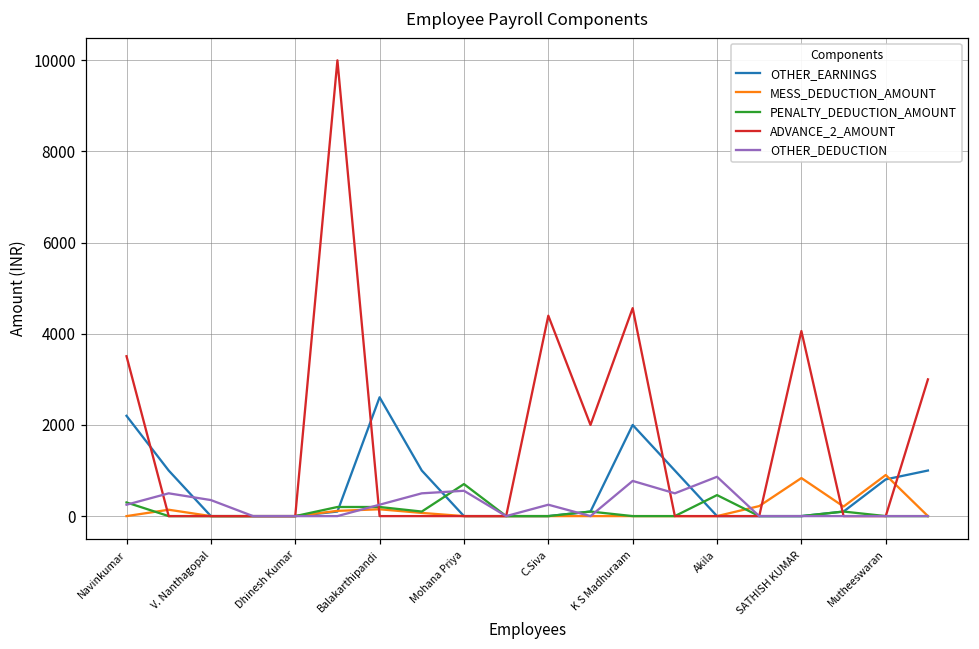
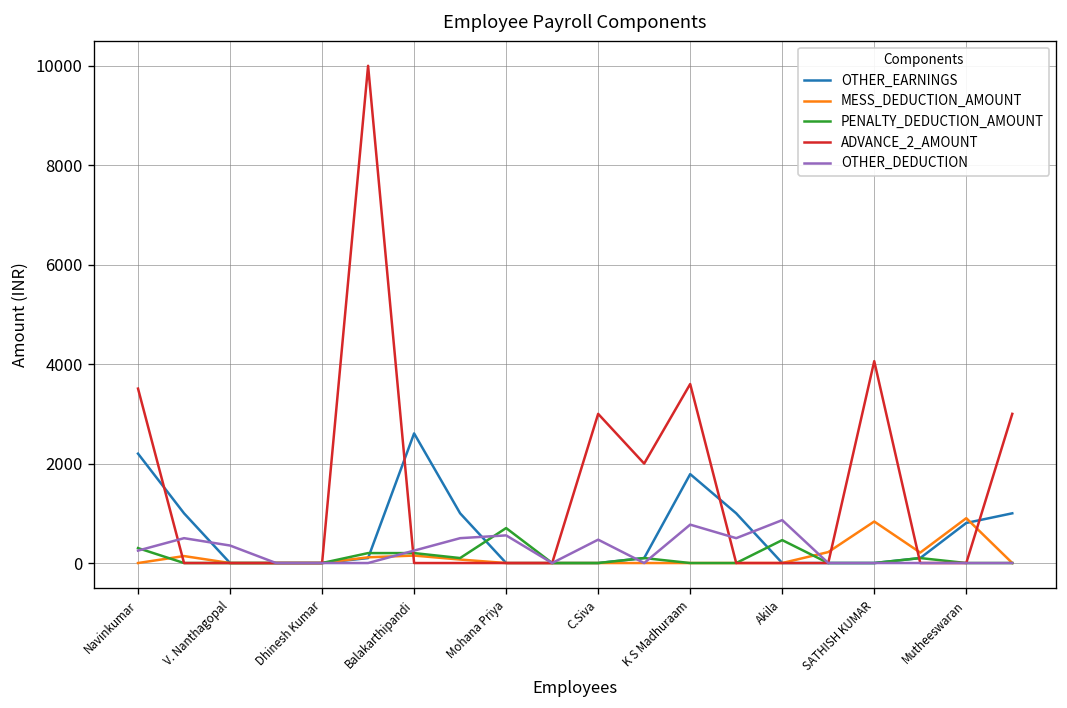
ADVANCE_2_AMOUNT, C.Siva: 4400 -> 3000
OTHER_DEDUCTION, C.Siva: 300 -> 500
OTHER_EARNINGS, K S Madhuraam: 2000 -> 1800
ADVANCE_2_AMOUNT, K S Madhuraam: 4600 -> 3600
